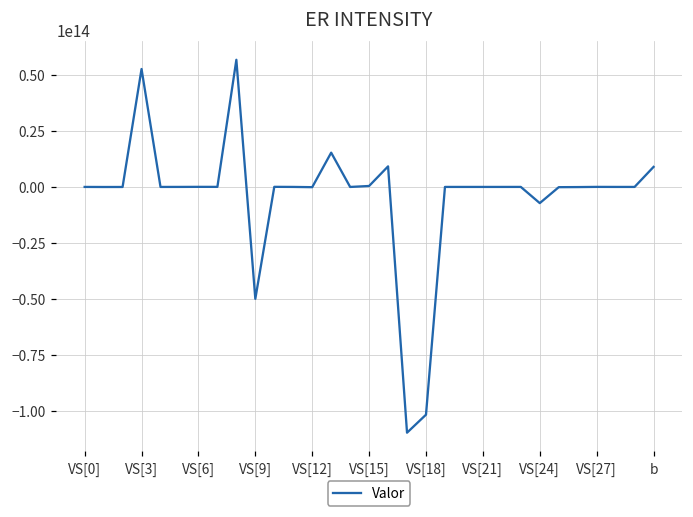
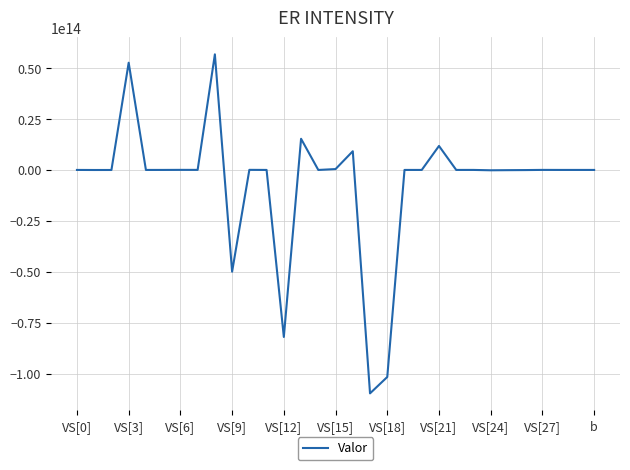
VS[12]: 0 -> -82000000000000
VS[21]: 0 -> 12000000000000
VS[24]: -7000000000000 -> 0
b: 9000000000000 -> 0
